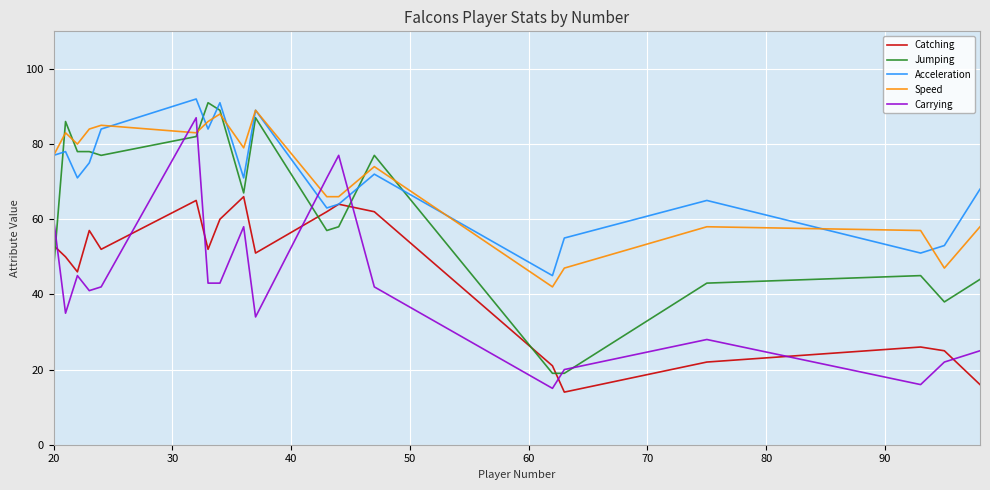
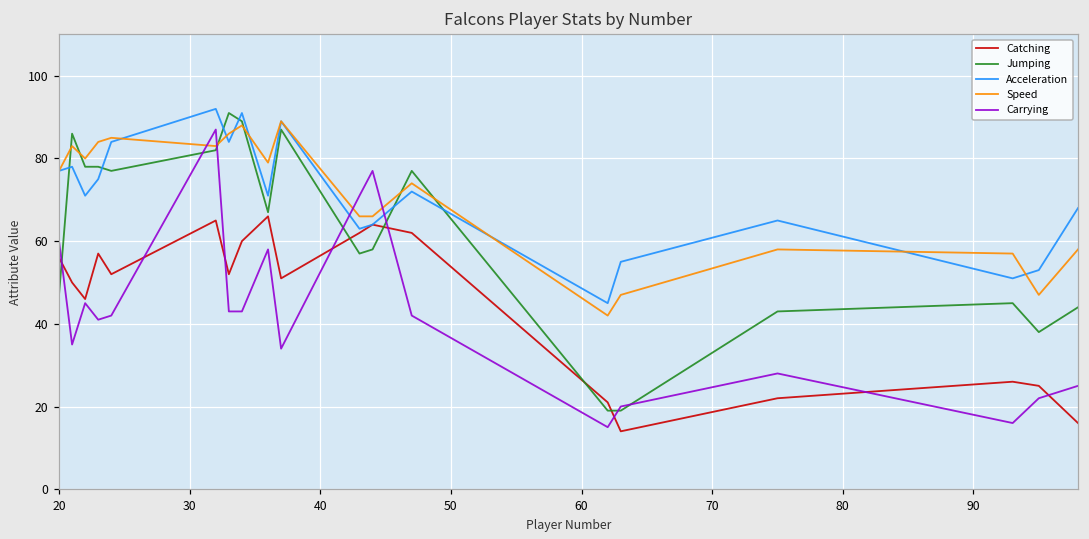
Catching, 20: 53 -> 56
